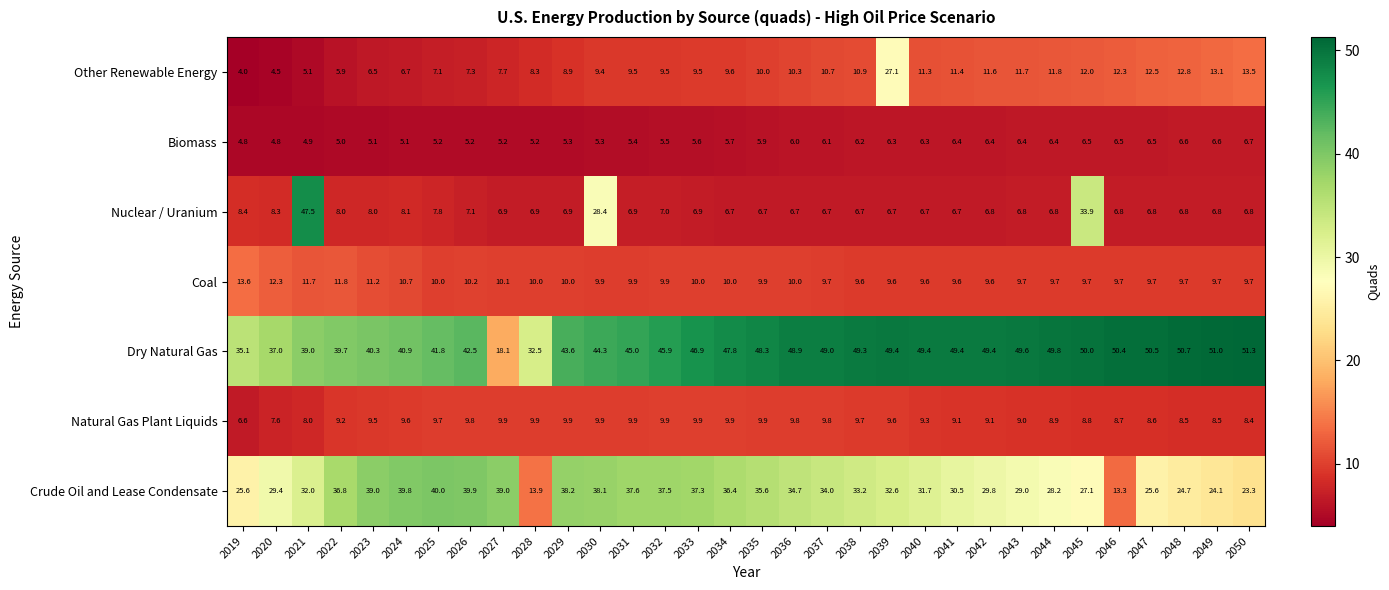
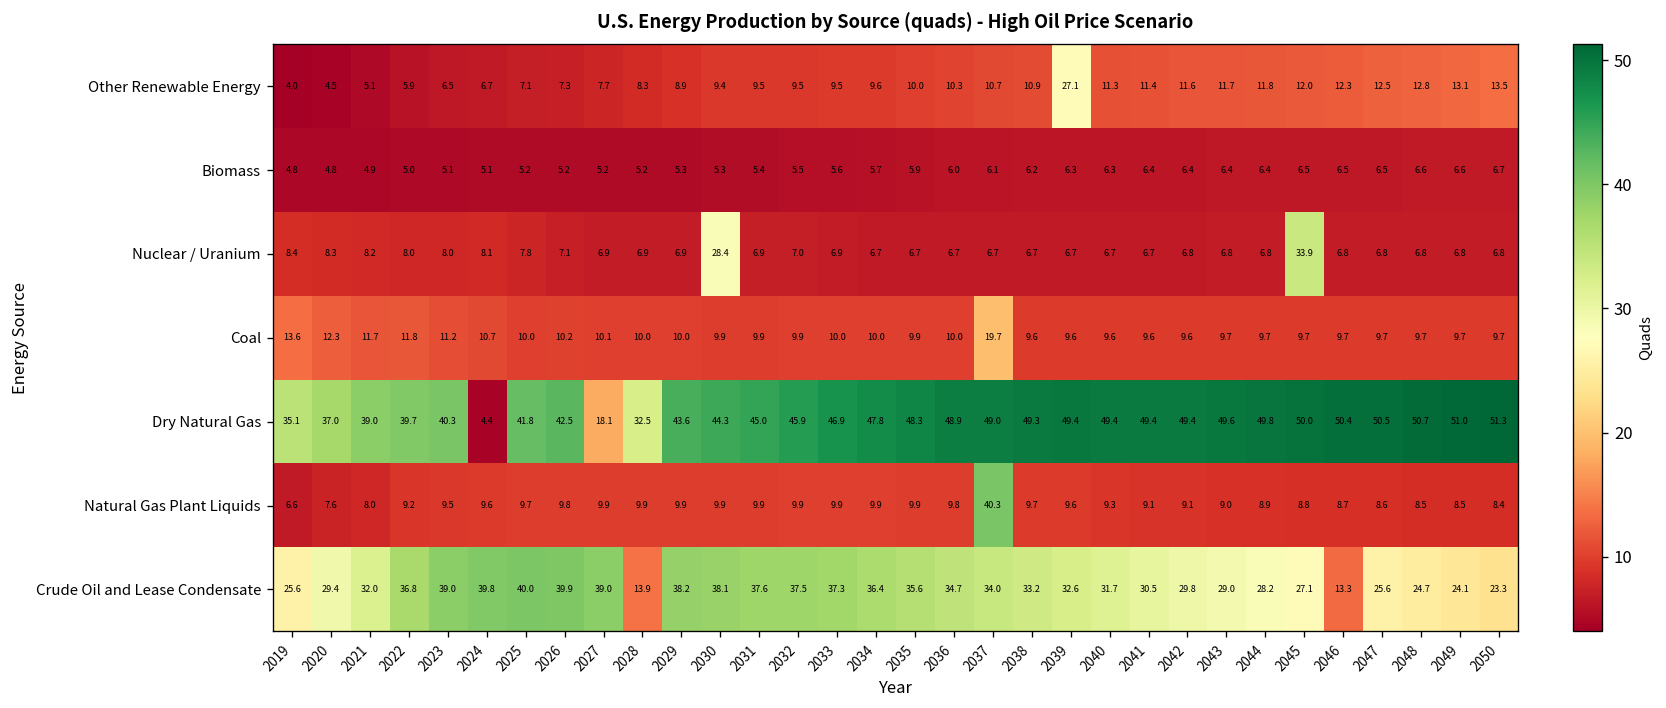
Nuclear / Uranium, 2021: 47.5 -> 8.2
Coal, 2037: 9.7 -> 19.7
Dry Natural Gas, 2024: 40.9 -> 4.4
Natural Gas Plant Liquids, 2037: 9.8 -> 40.3
